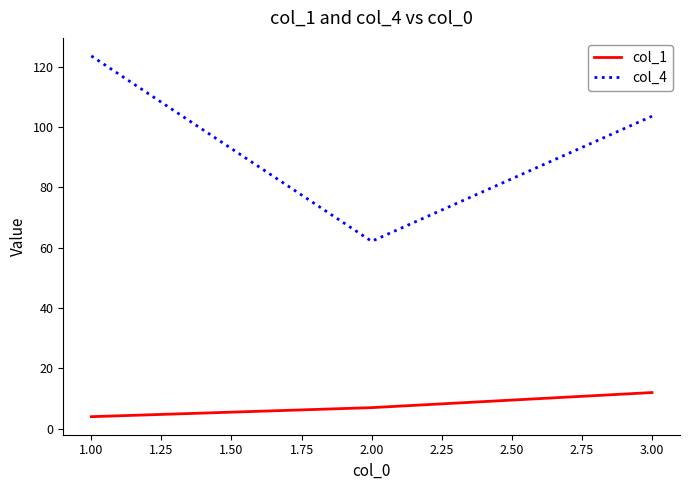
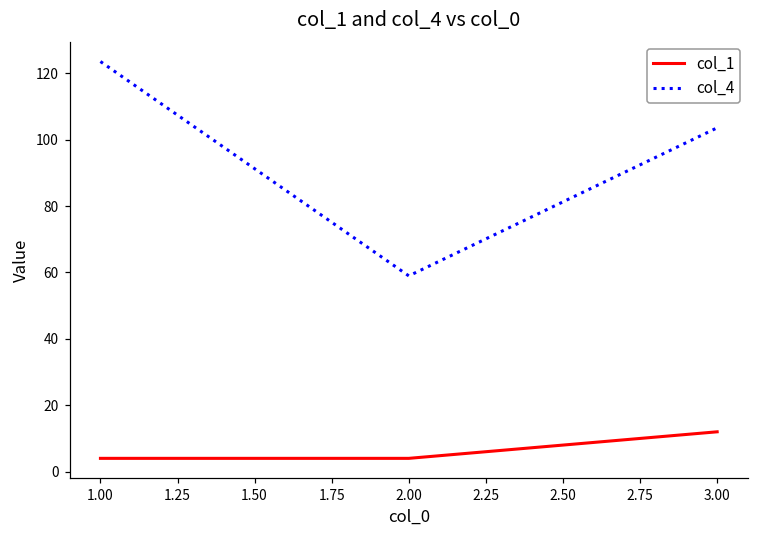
col_1, 2.00: 7 -> 4
col_4, 2.00: 62 -> 59
